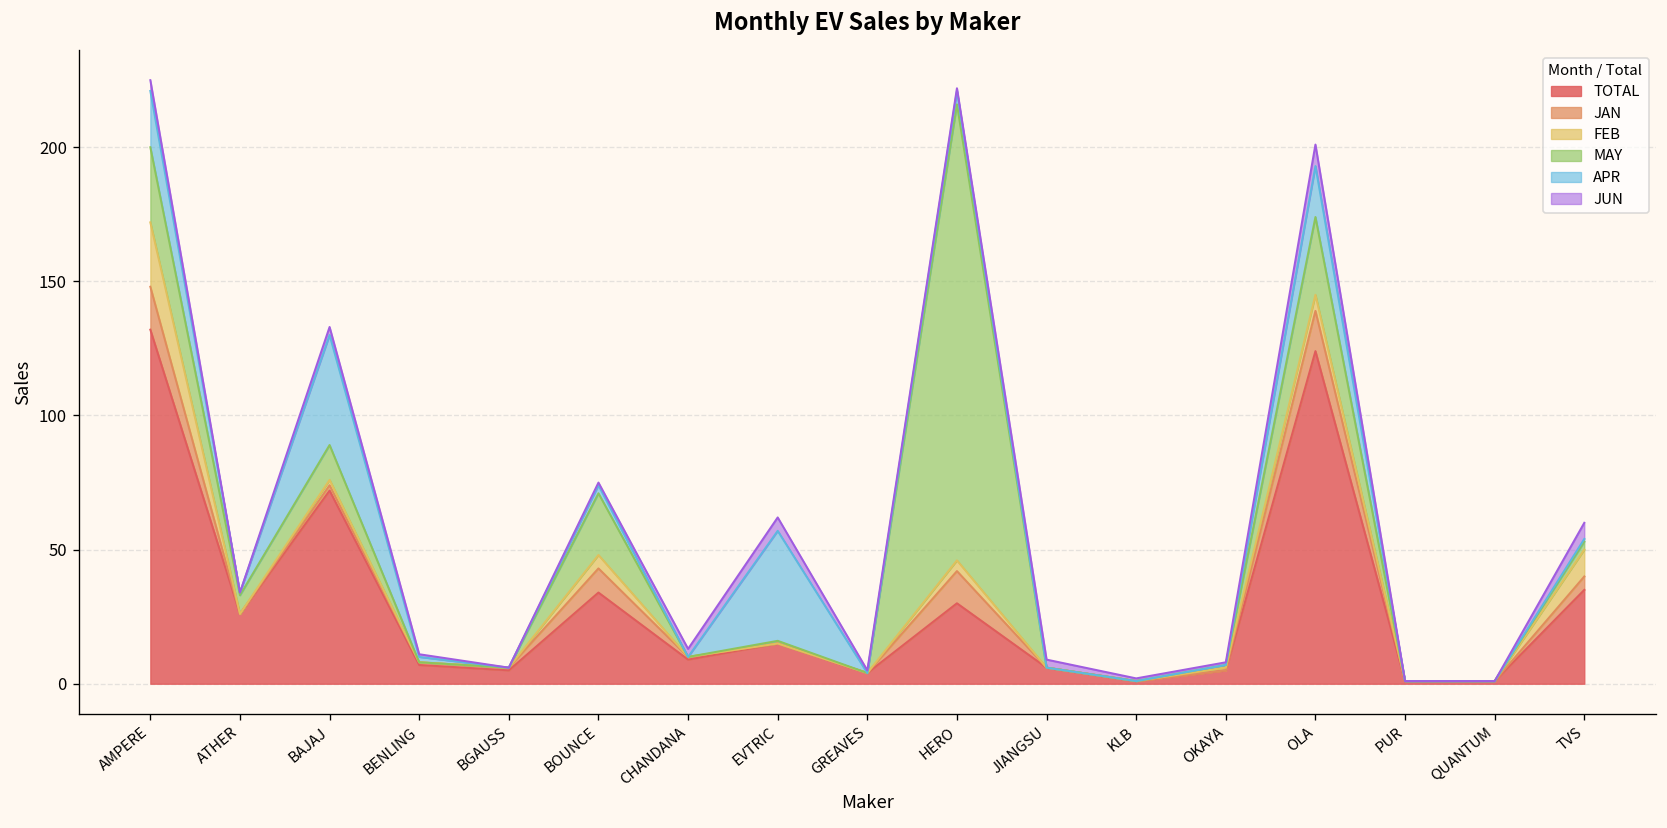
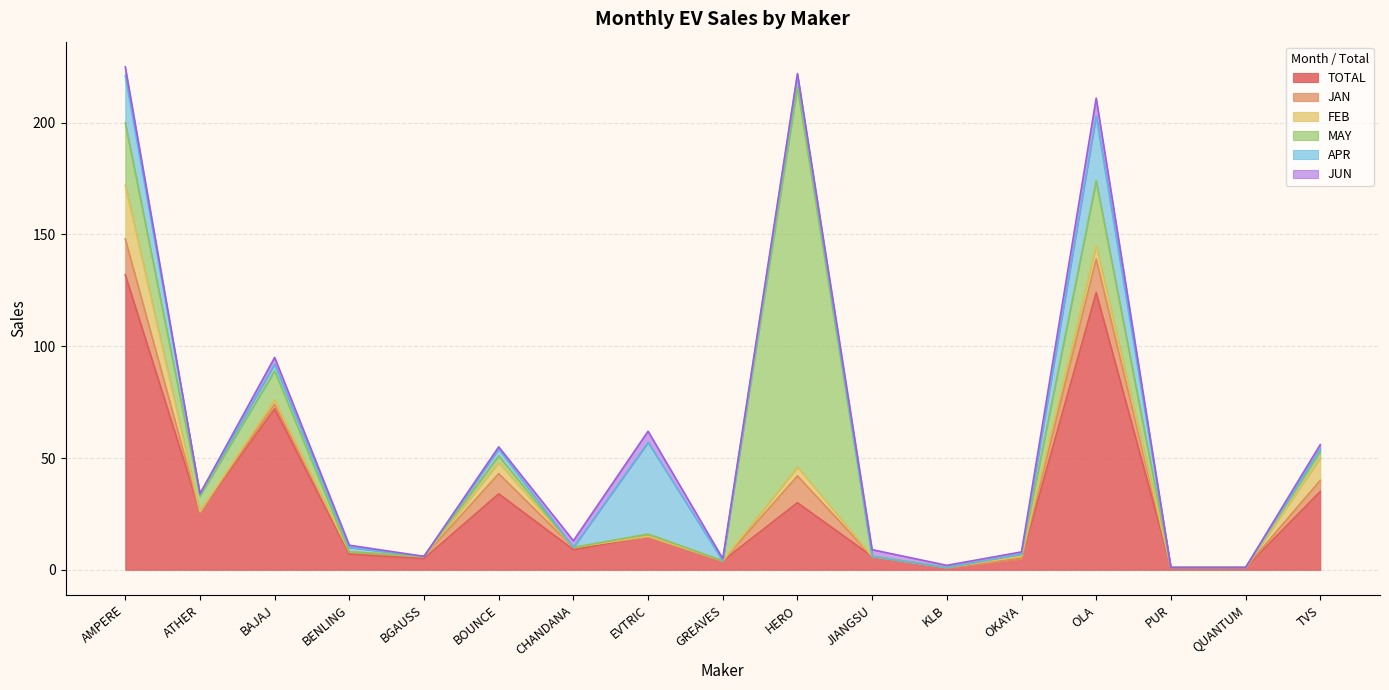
APR, BAJAJ: 41 -> 3
MAY, BOUNCE: 23 -> 3
APR, OLA: 19 -> 29
JUN, TVS: 6 -> 2
